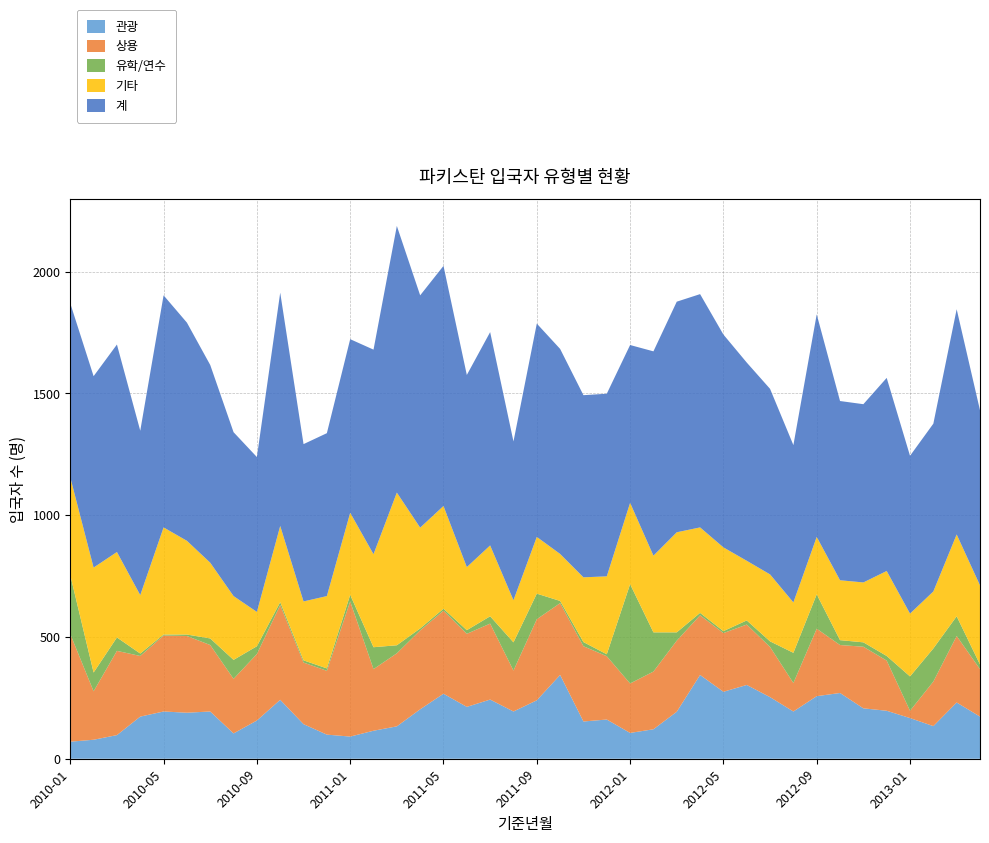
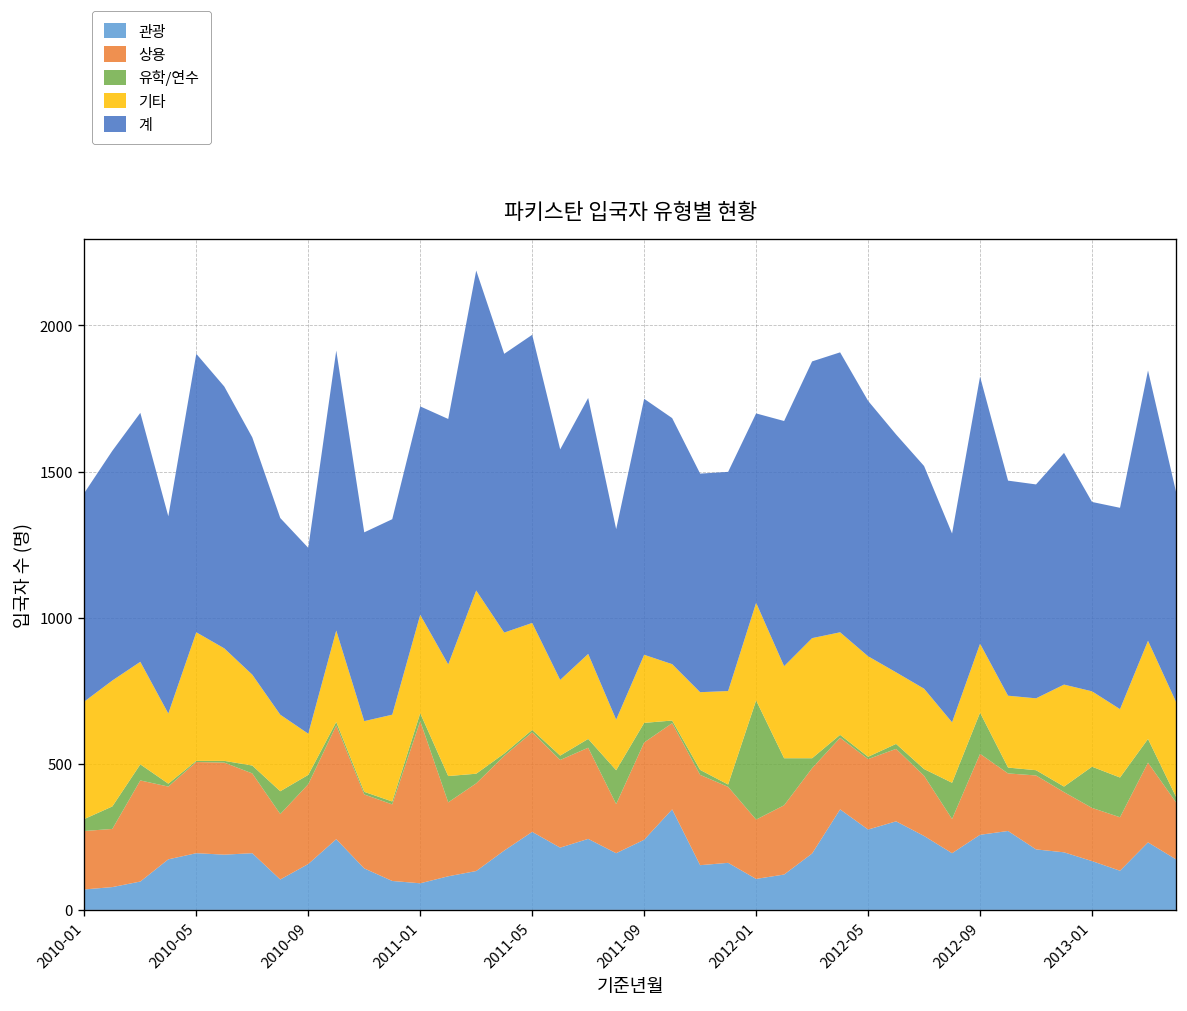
상용, 2010-01: 440 -> 200
유학/연수, 2010-01: 240 -> 40
기타, 2011-05: 420 -> 370
유학/연수, 2011-09: 110 -> 70
상용, 2013-01: 30 -> 180
